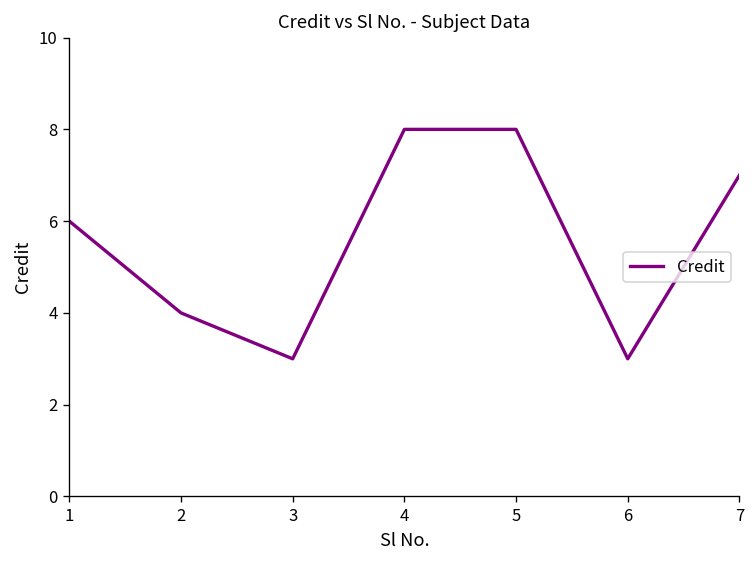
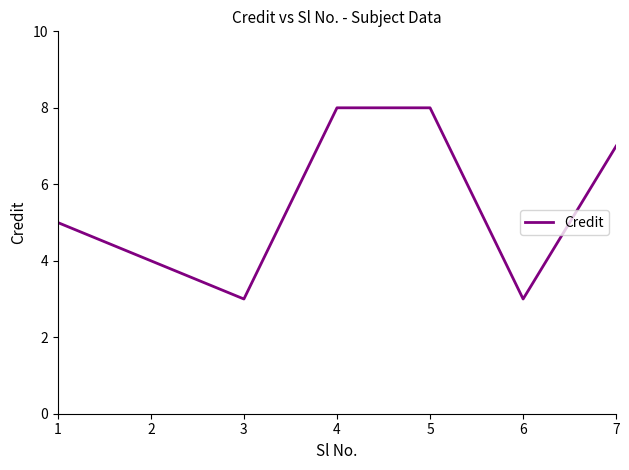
1: 6 -> 5
